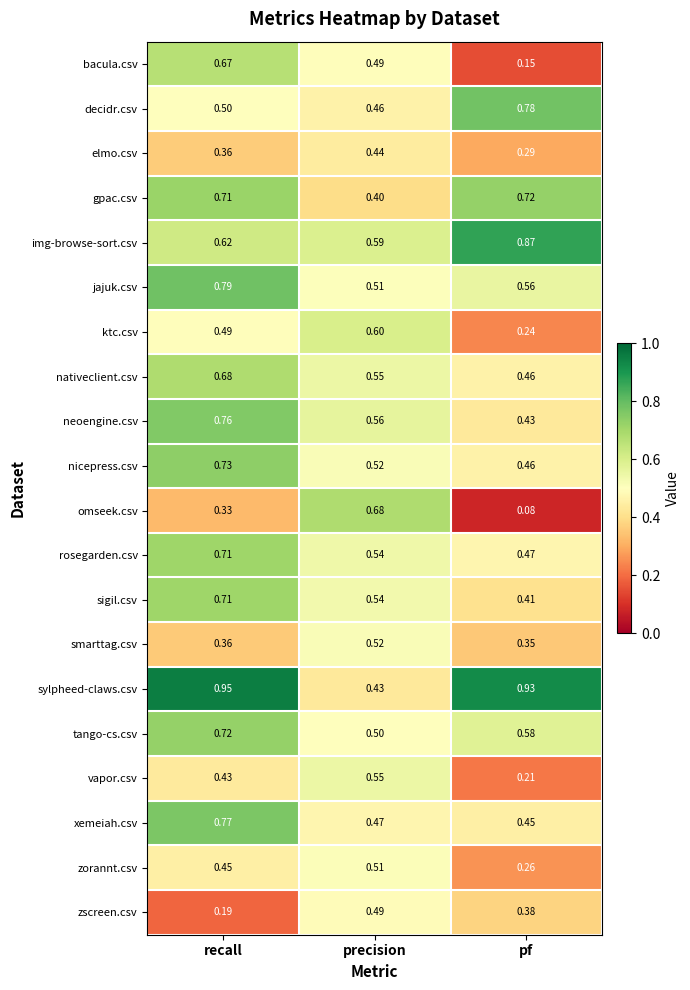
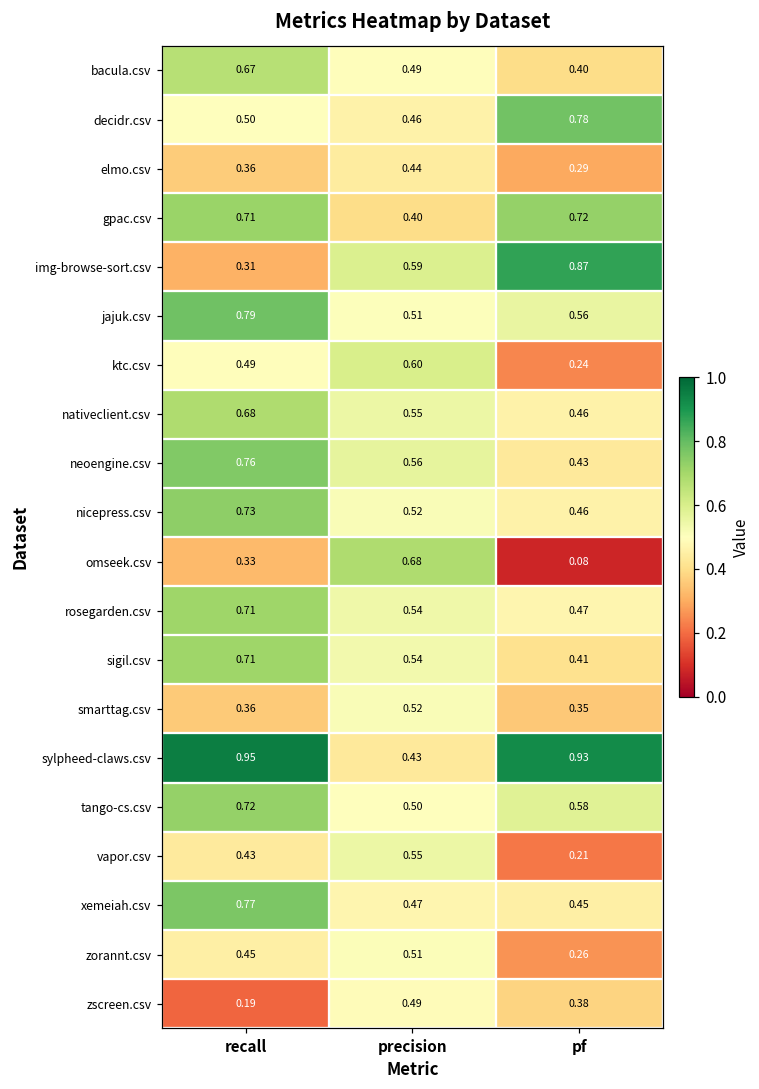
bacula.csv, pf: 0.15 -> 0.40
img-browse-sort.csv, recall: 0.62 -> 0.31
